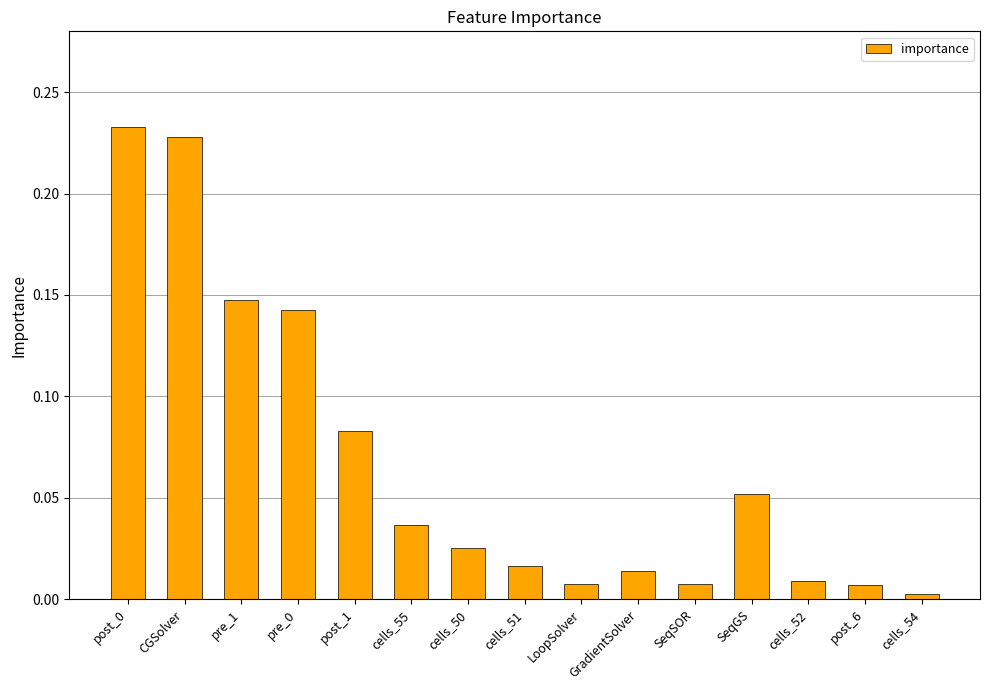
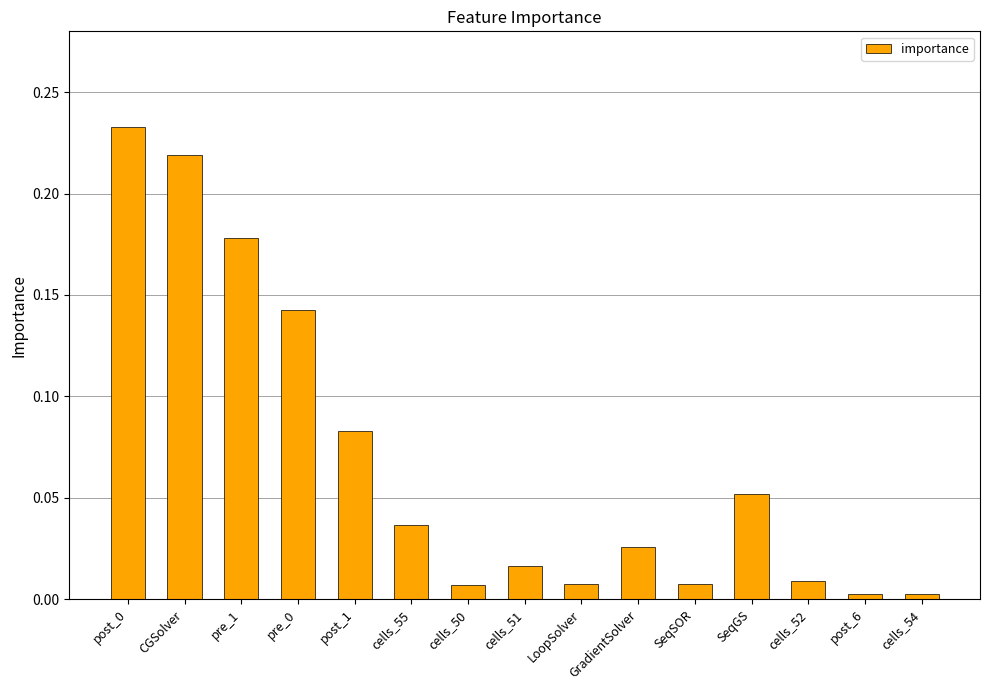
CGSolver: 0.228 -> 0.219
pre_1: 0.147 -> 0.178
cells_50: 0.025 -> 0.007
GradientSolver: 0.014 -> 0.026
post_6: 0.007 -> 0.003
